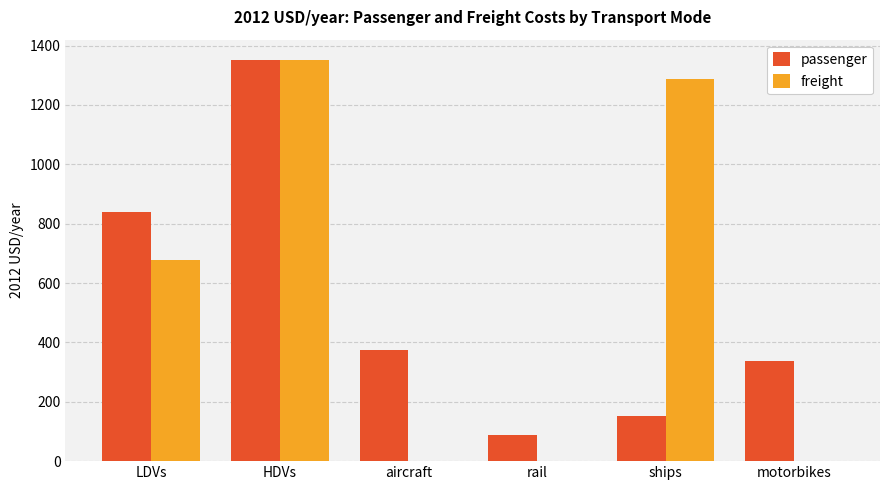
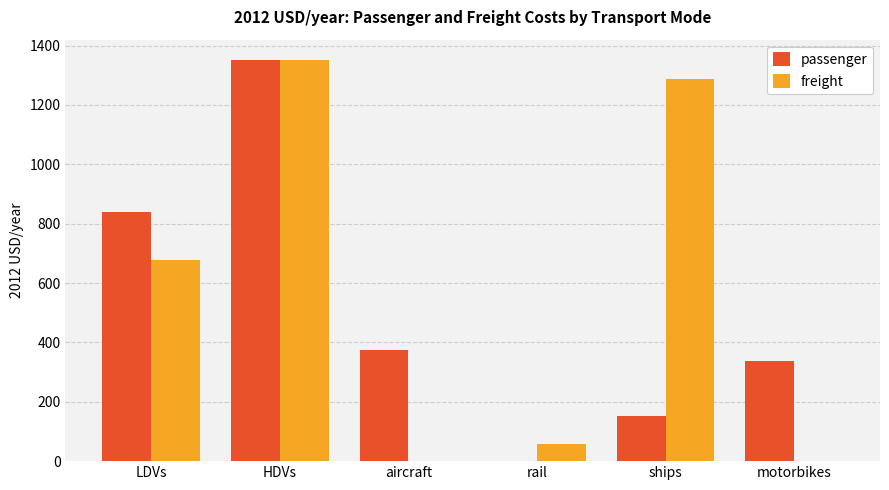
passenger, rail: 90 -> 0
freight, rail: 0 -> 60
